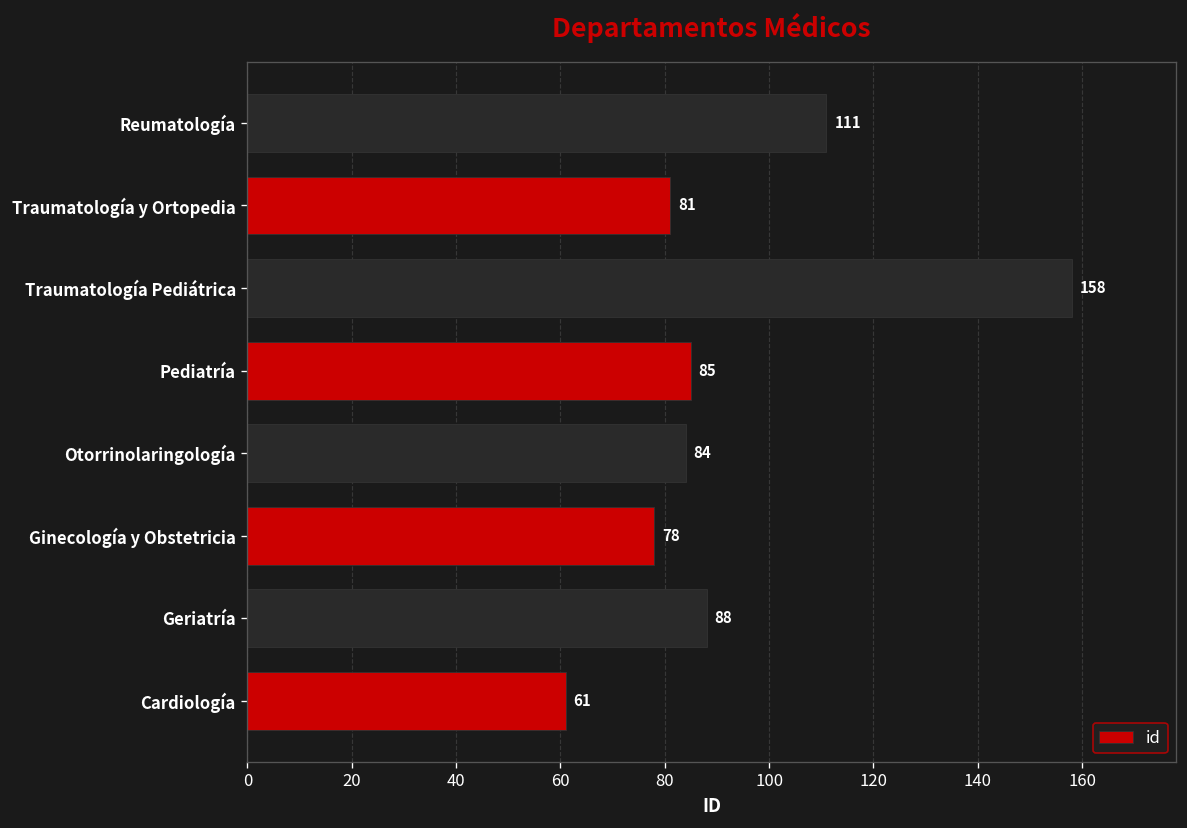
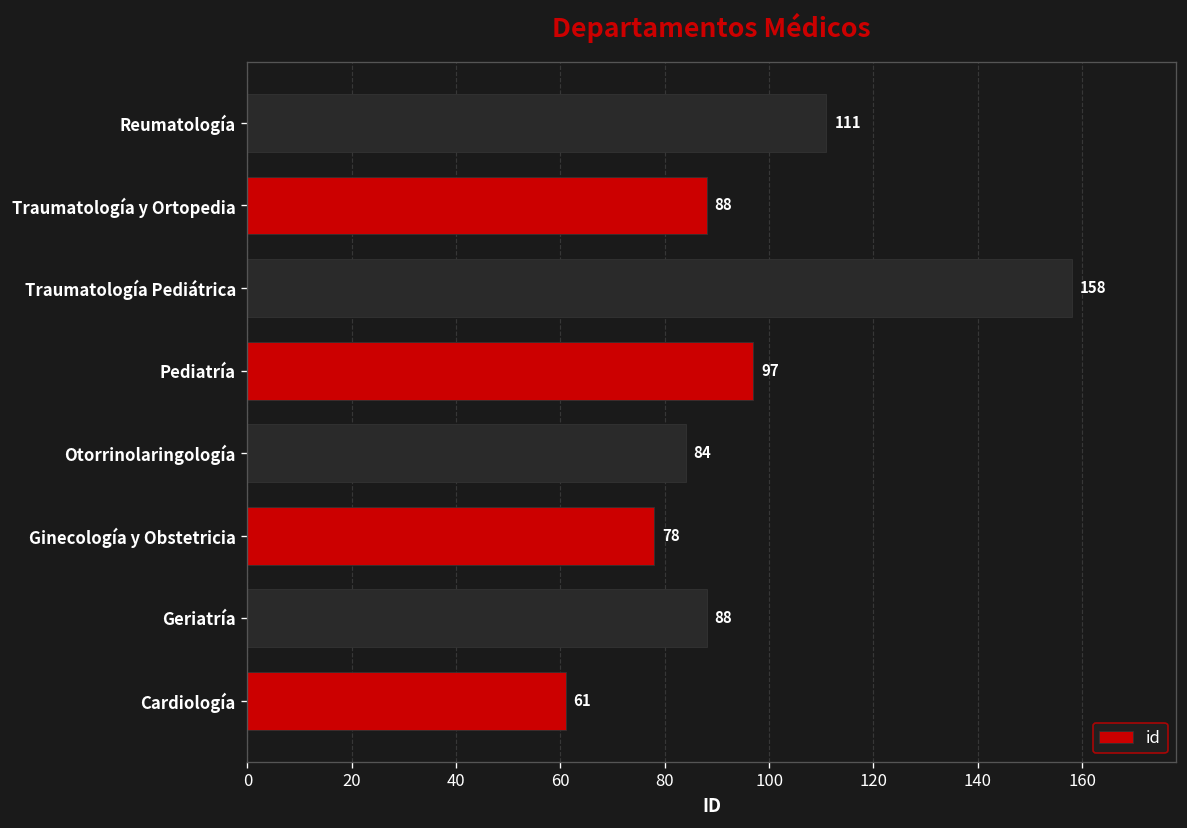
Traumatología y Ortopedia: 81 -> 88
Pediatría: 85 -> 97
